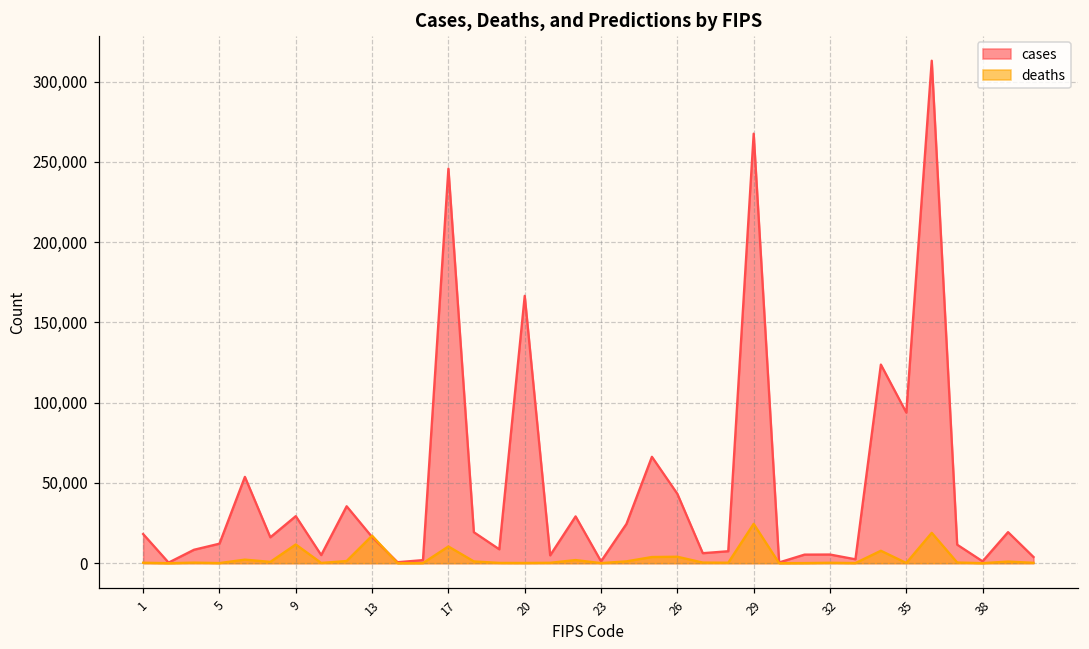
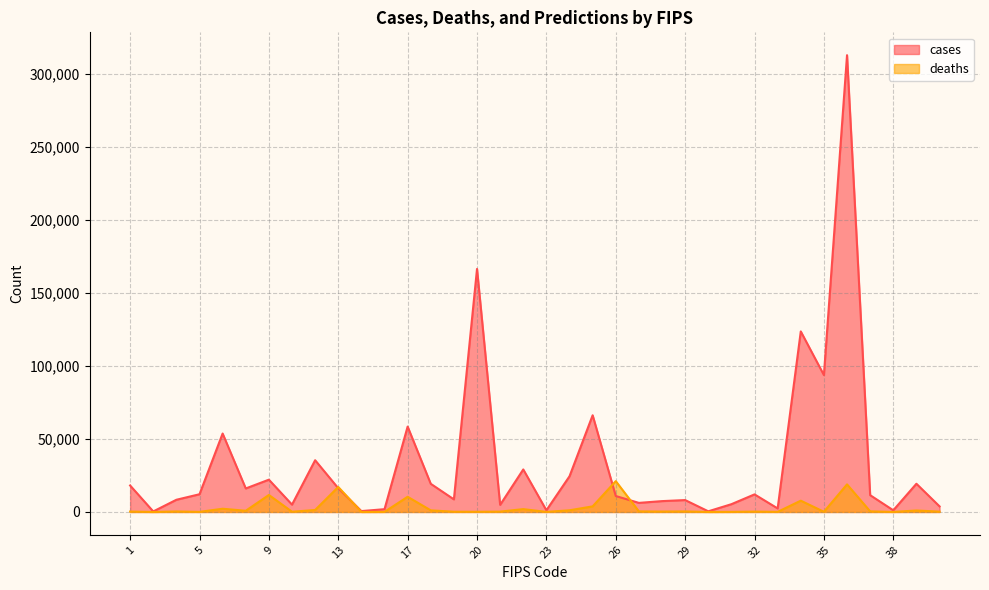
cases, 9: 29,000 -> 22,000
cases, 17: 246,000 -> 59,000
cases, 26: 43,000 -> 11,000
deaths, 26: 4,000 -> 21,000
cases, 29: 268,000 -> 8,000
deaths, 29: 25,000 -> 0
cases, 32: 5,000 -> 12,000
